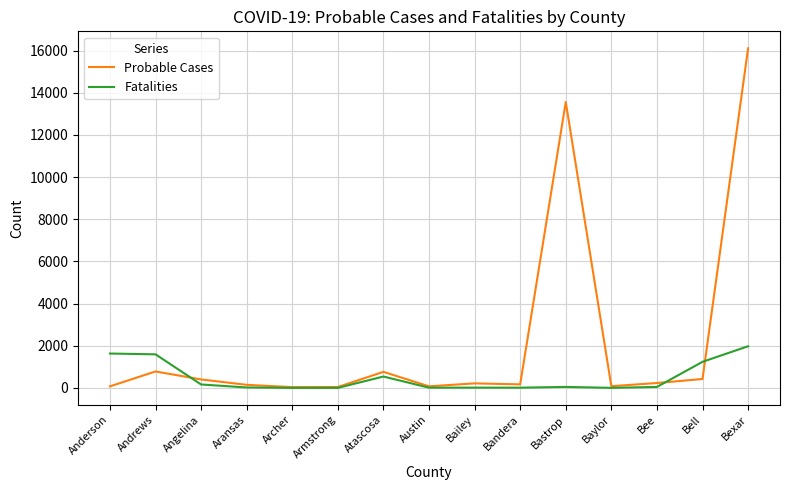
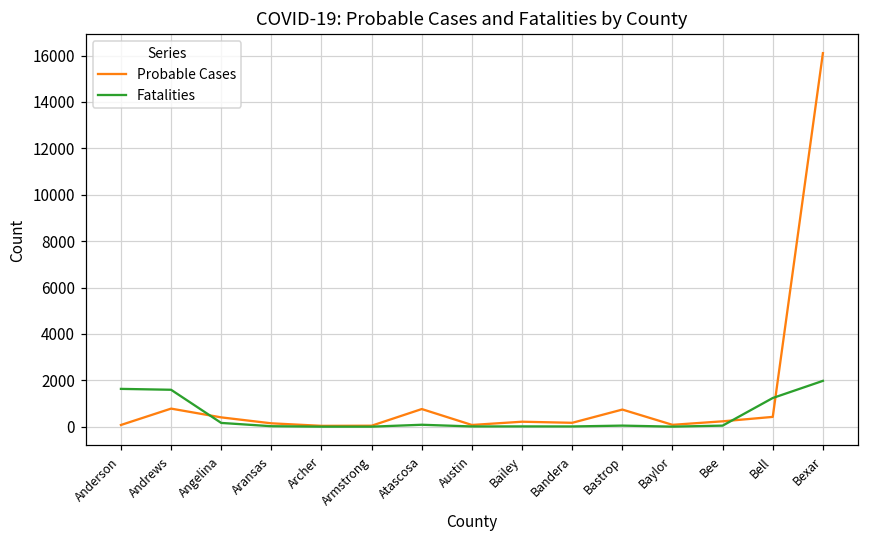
Fatalities, Atascosa: 500 -> 100
Probable Cases, Bastrop: 13600 -> 700
